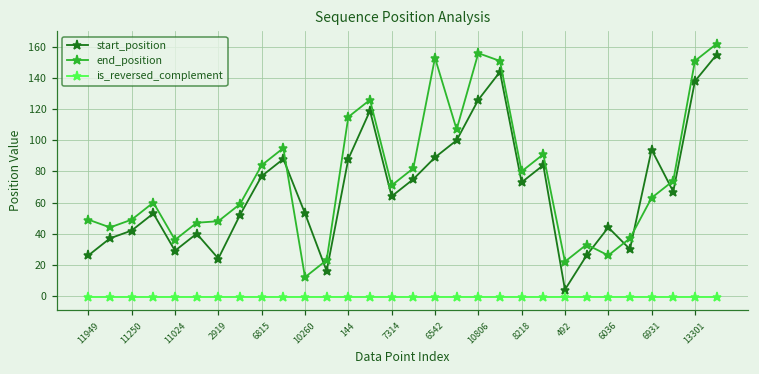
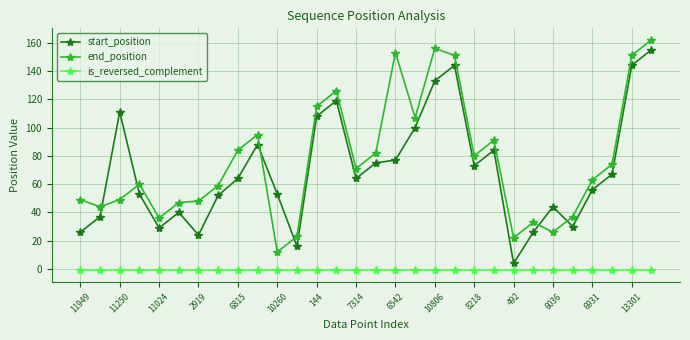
start_position, 11250: 42 -> 111
start_position, 6815: 77 -> 64
start_position, 144: 88 -> 108
start_position, 6542: 89 -> 77
start_position, 10806: 126 -> 133
start_position, 6931: 94 -> 56
start_position, 13301: 138 -> 144
